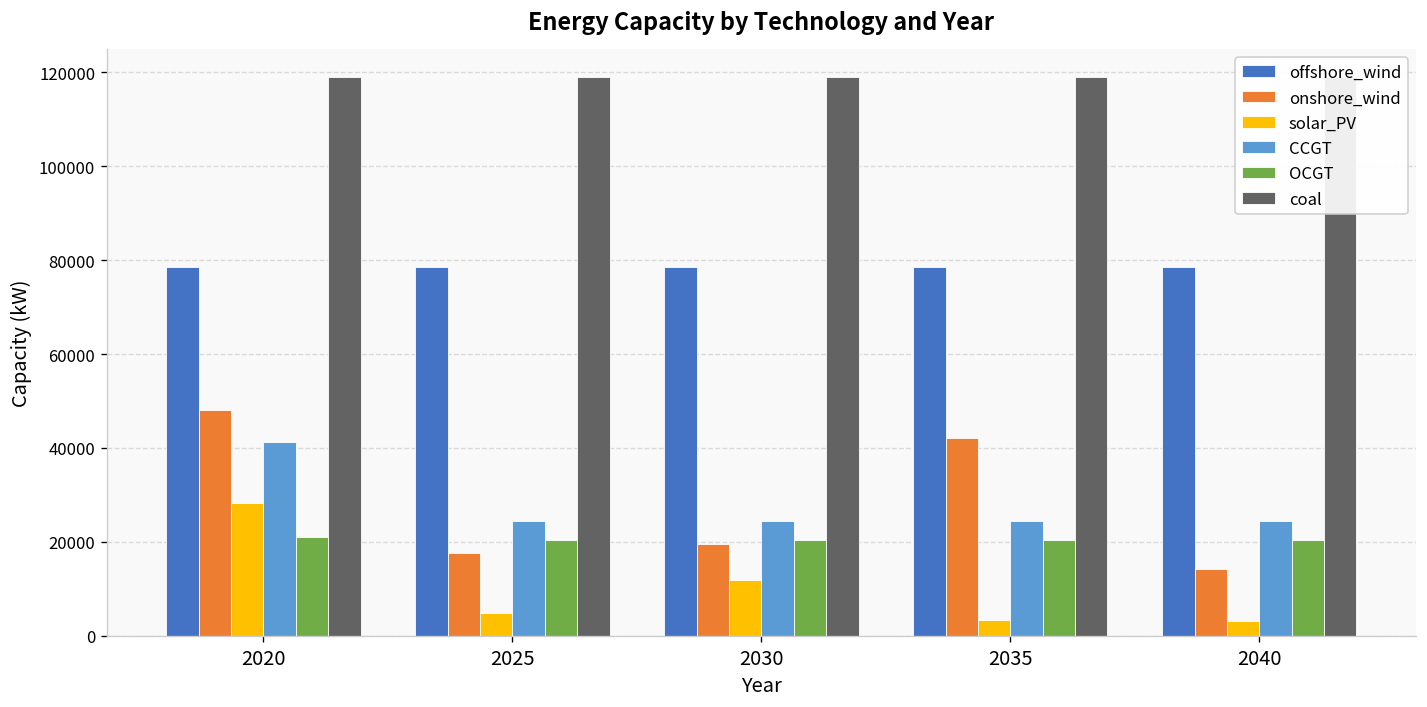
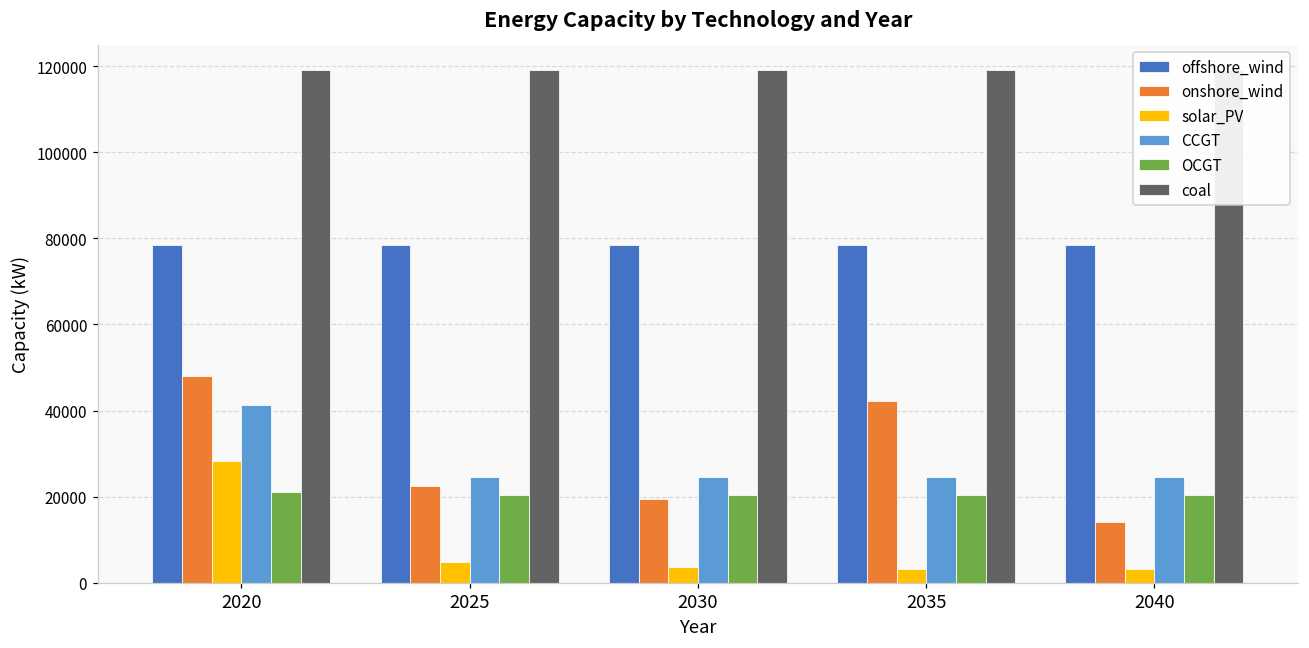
onshore_wind, 2025: 18000 -> 22000
solar_PV, 2030: 12000 -> 4000
